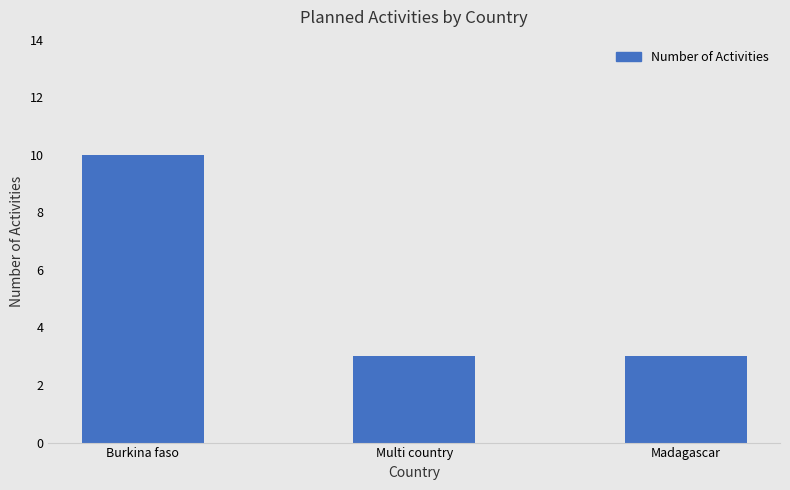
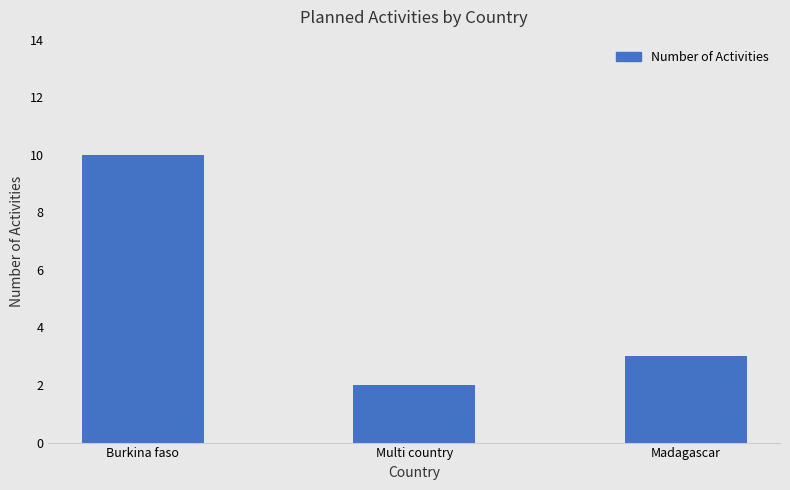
Multi country: 3 -> 2
